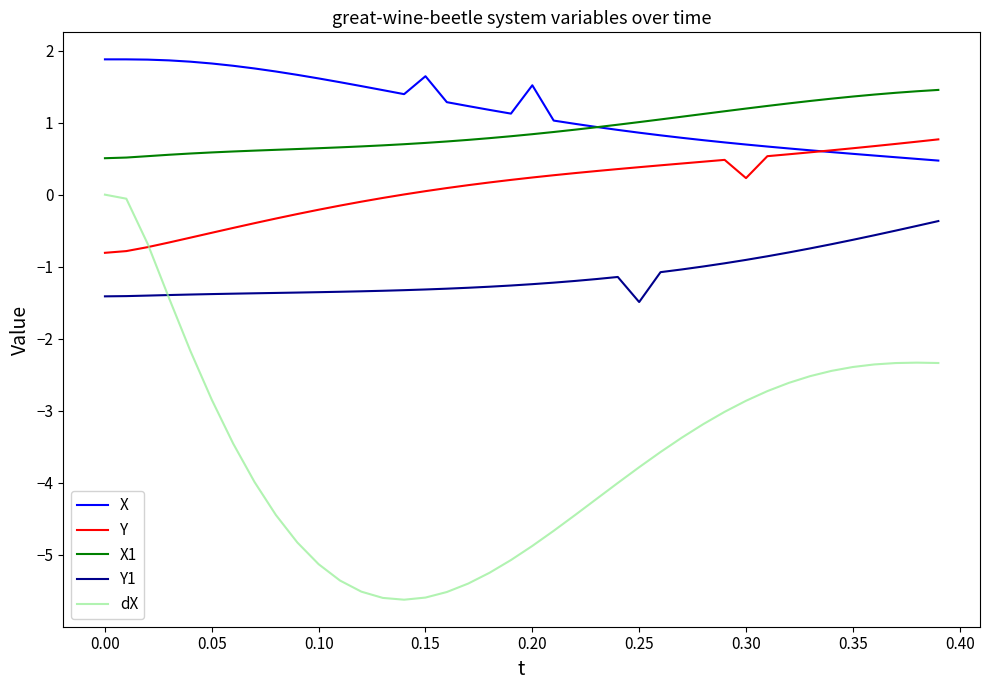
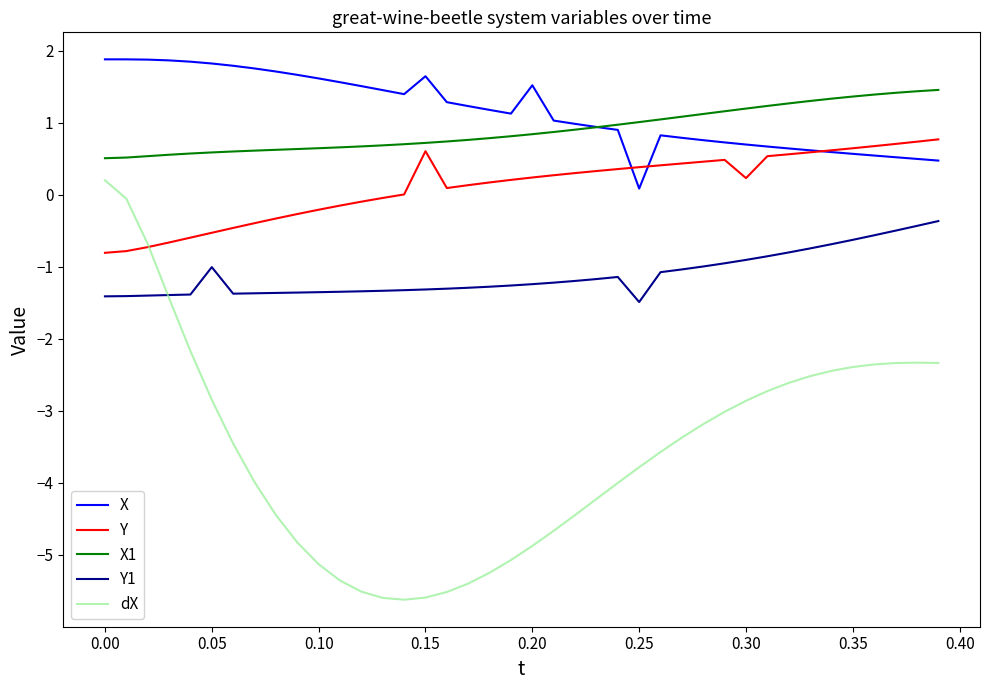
dX, 0.00: 0.0 -> 0.2
Y1, 0.05: -1.4 -> -1.0
Y, 0.15: 0.0 -> 0.6
X, 0.25: 0.9 -> 0.1
